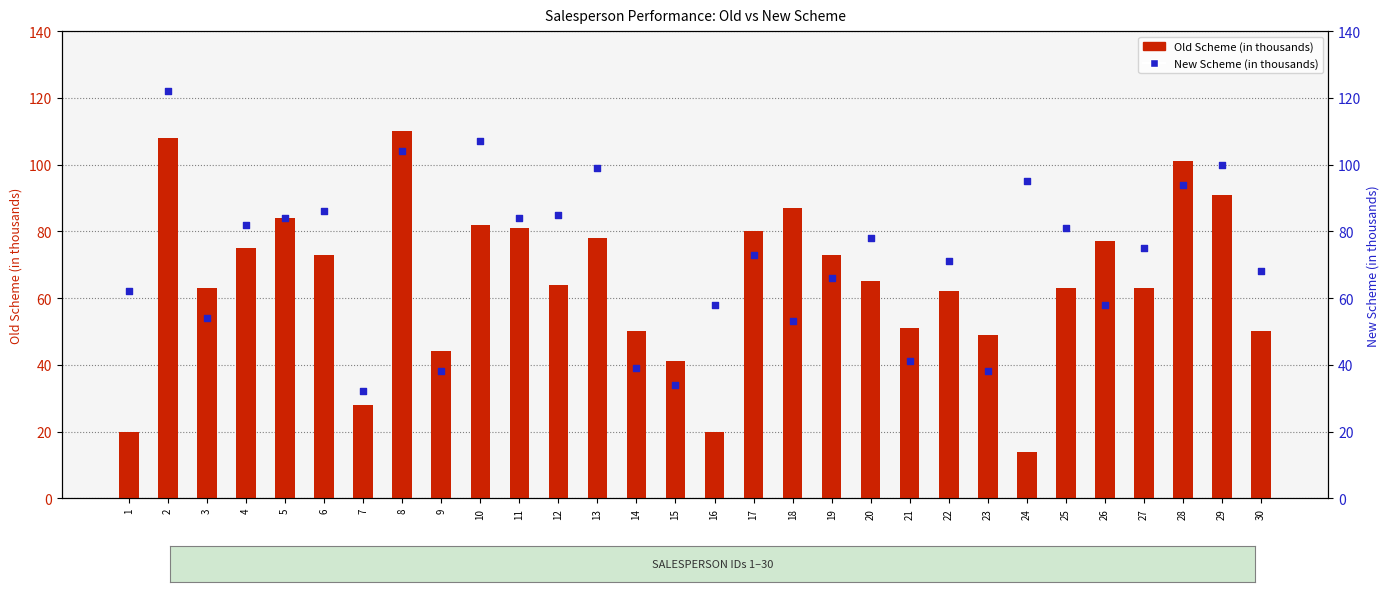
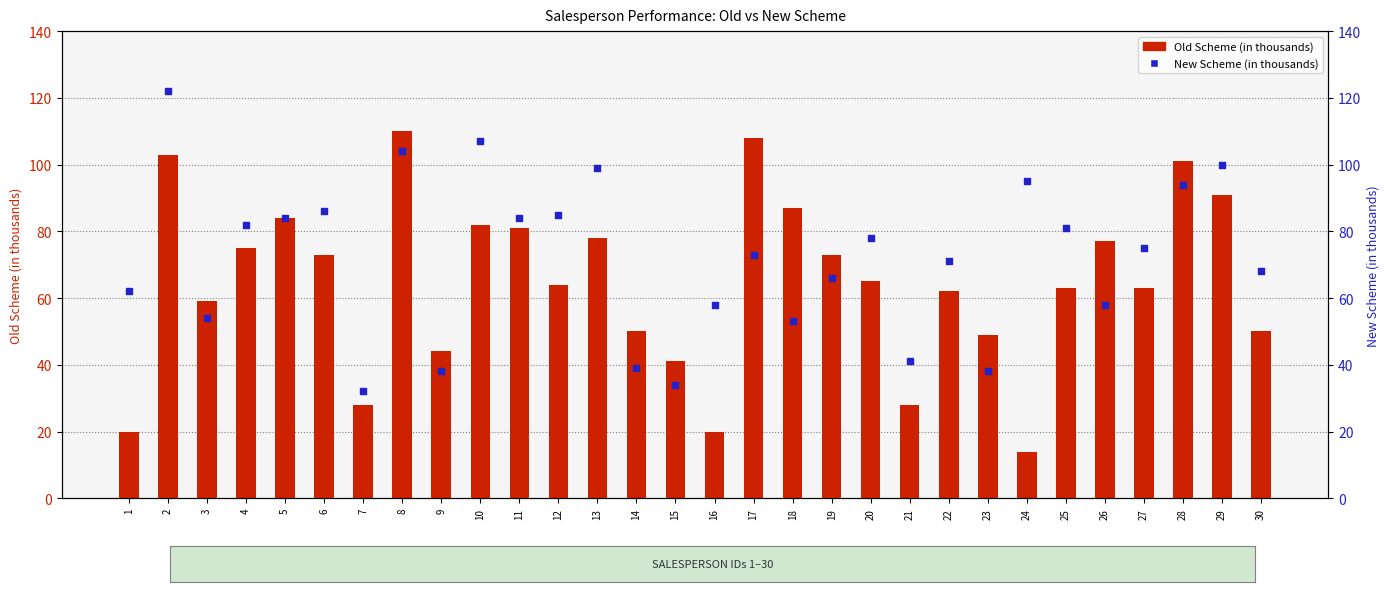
Old Scheme (in thousands), 2: 108 -> 103
Old Scheme (in thousands), 3: 63 -> 59
Old Scheme (in thousands), 17: 80 -> 108
Old Scheme (in thousands), 21: 51 -> 28
